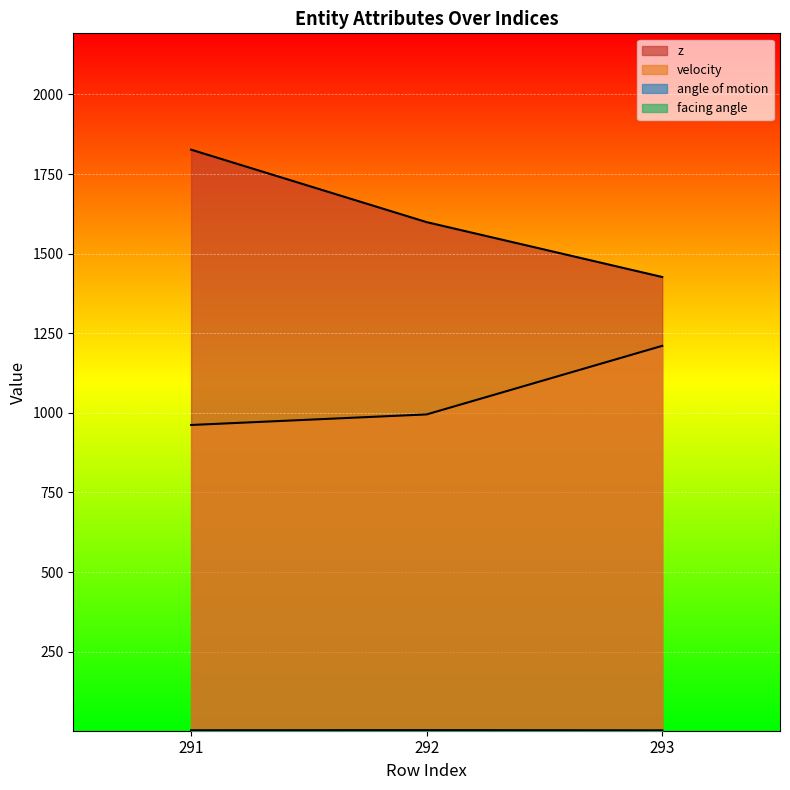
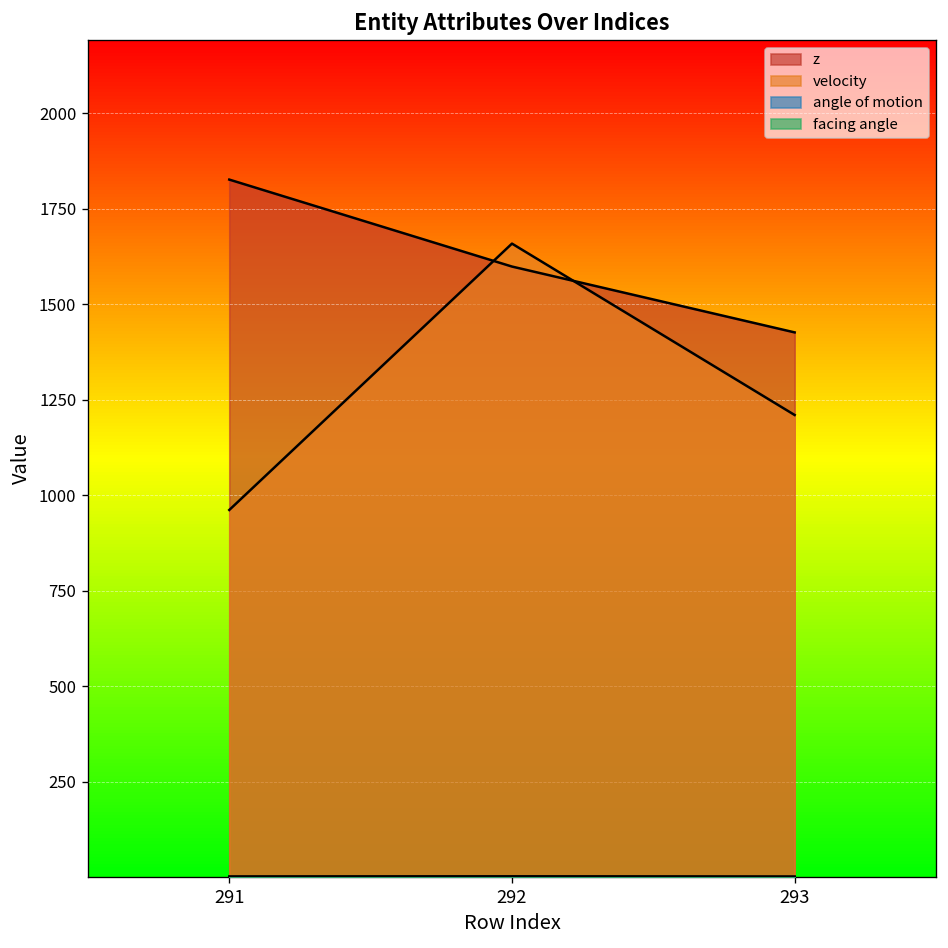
velocity, 292: 1000 -> 1660
